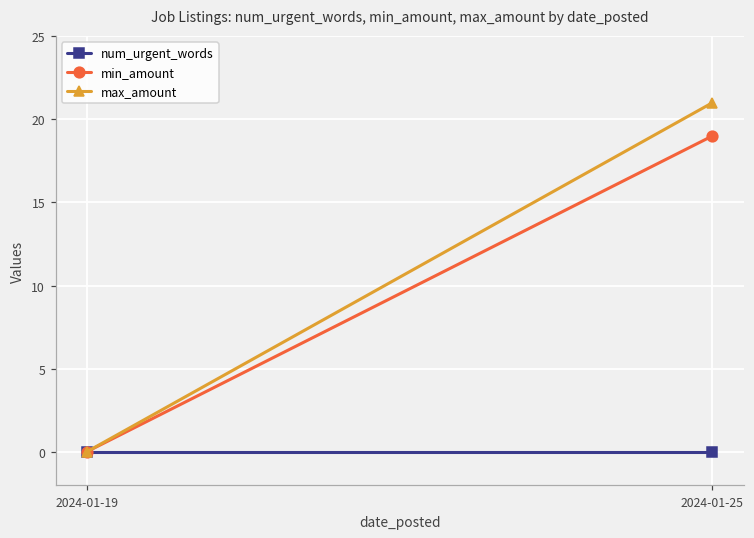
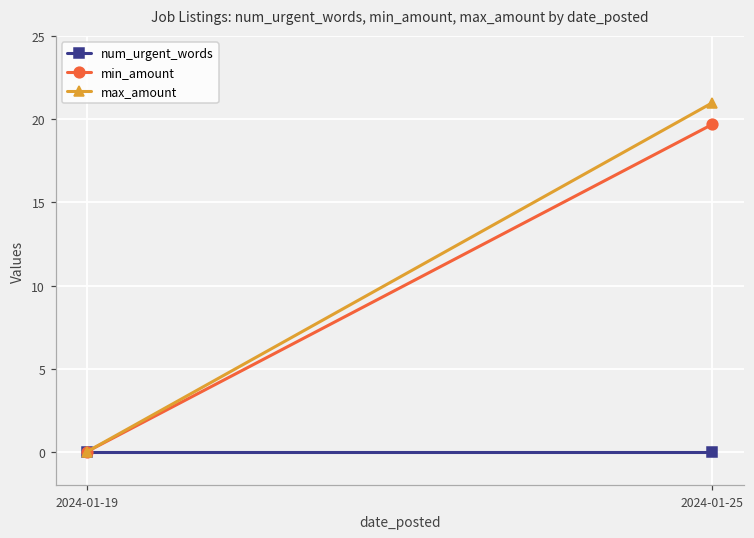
min_amount, 2024-01-25: 19.0 -> 19.7
